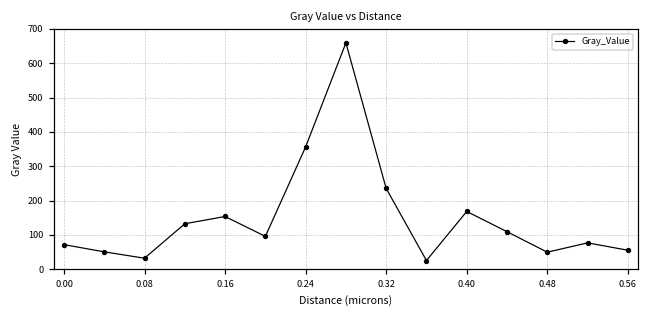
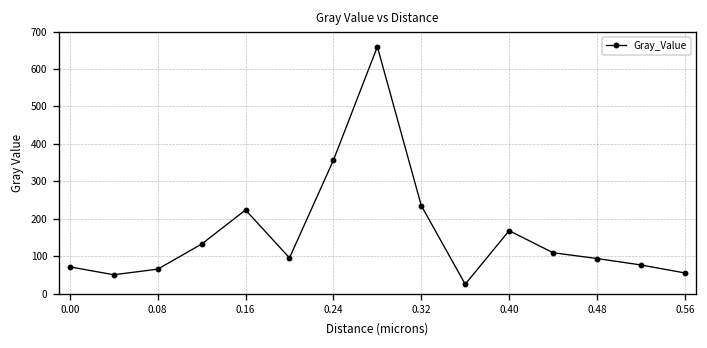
0.08: 30 -> 70
0.16: 150 -> 220
0.48: 50 -> 90
